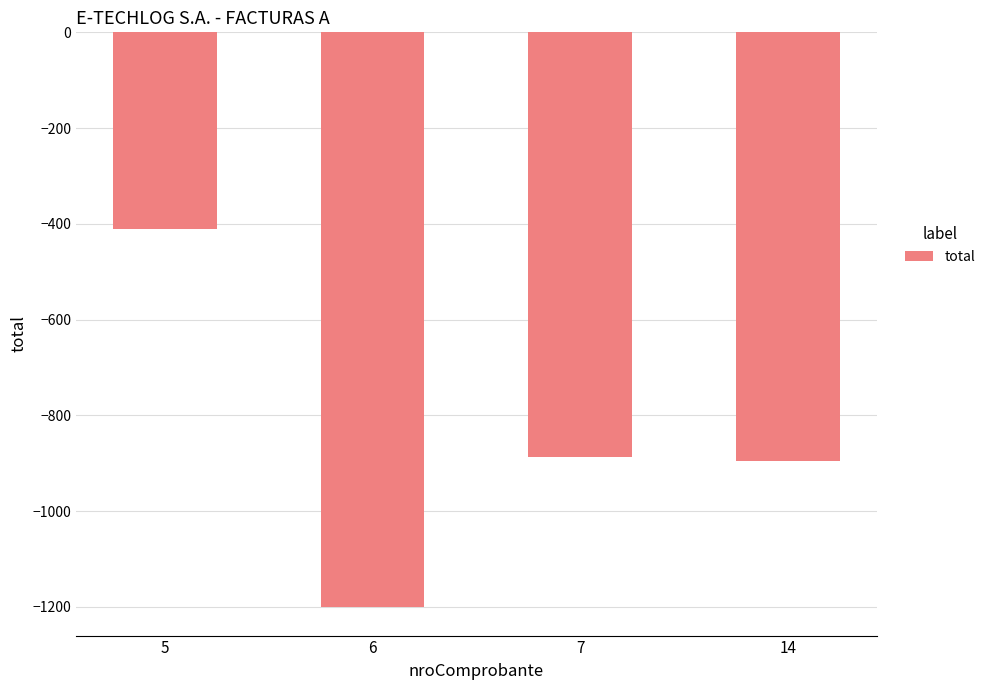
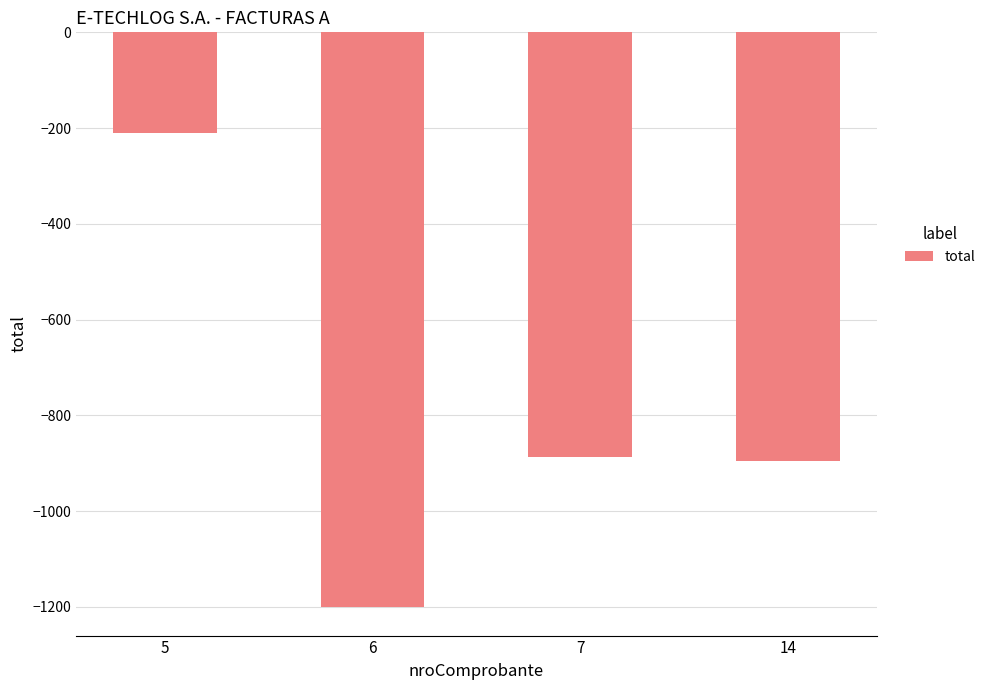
5: -410 -> -210
